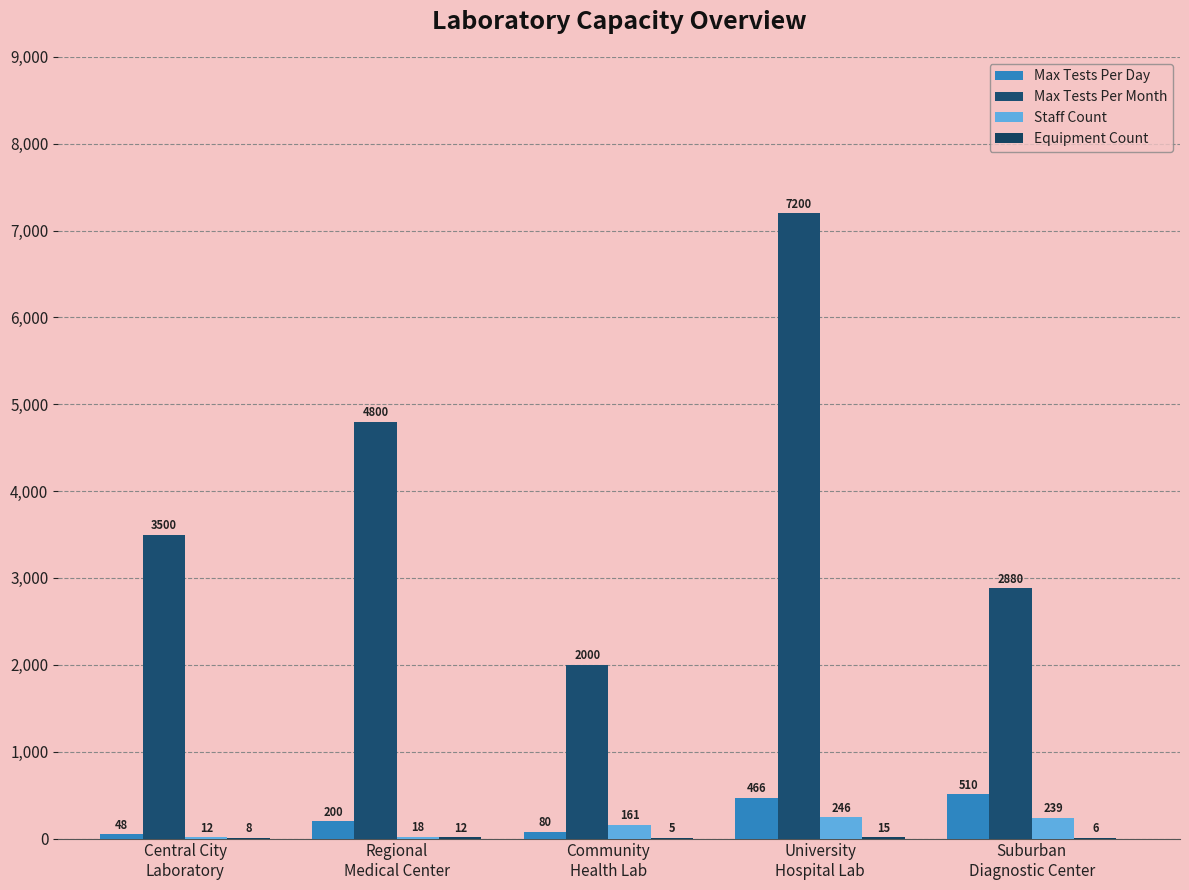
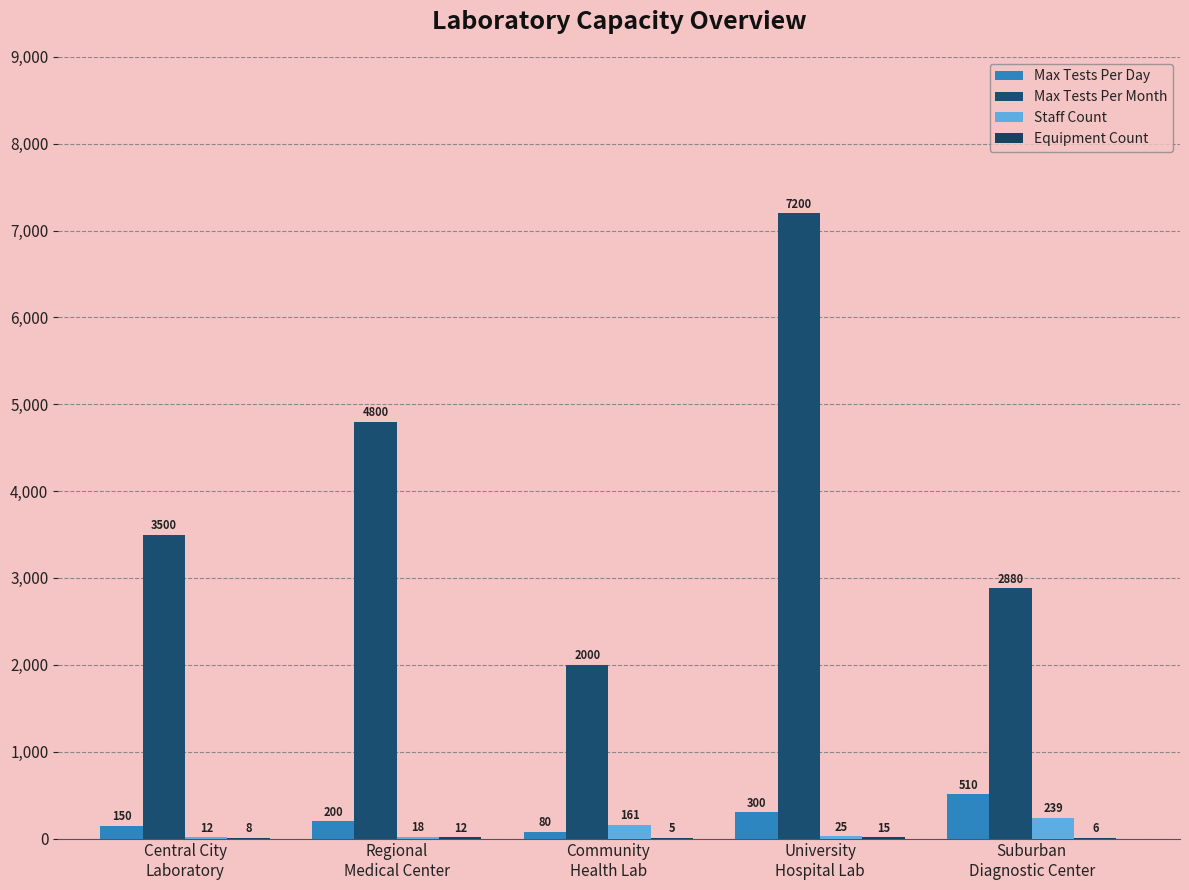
Max Tests Per Day, Central City Laboratory: 48 -> 150
Max Tests Per Day, University Hospital Lab: 466 -> 300
Staff Count, University Hospital Lab: 246 -> 25
